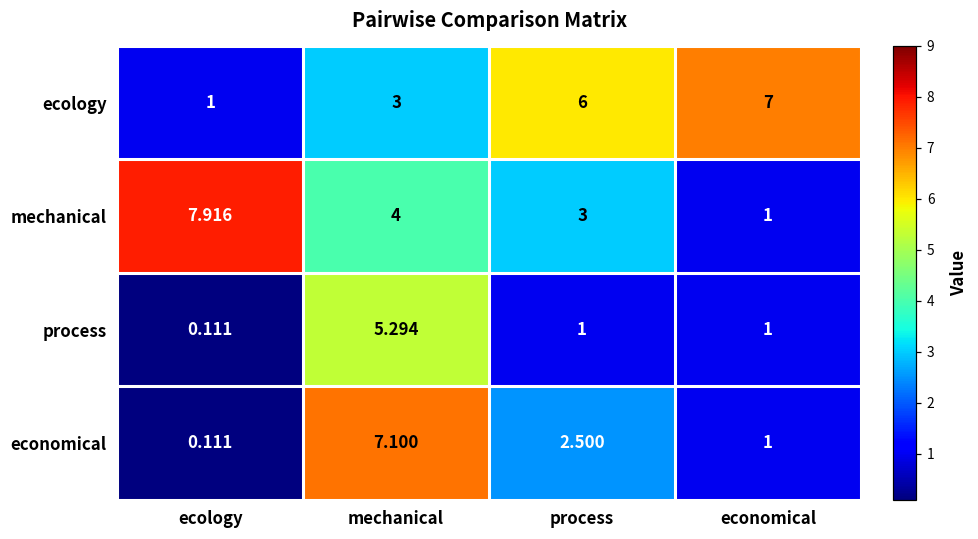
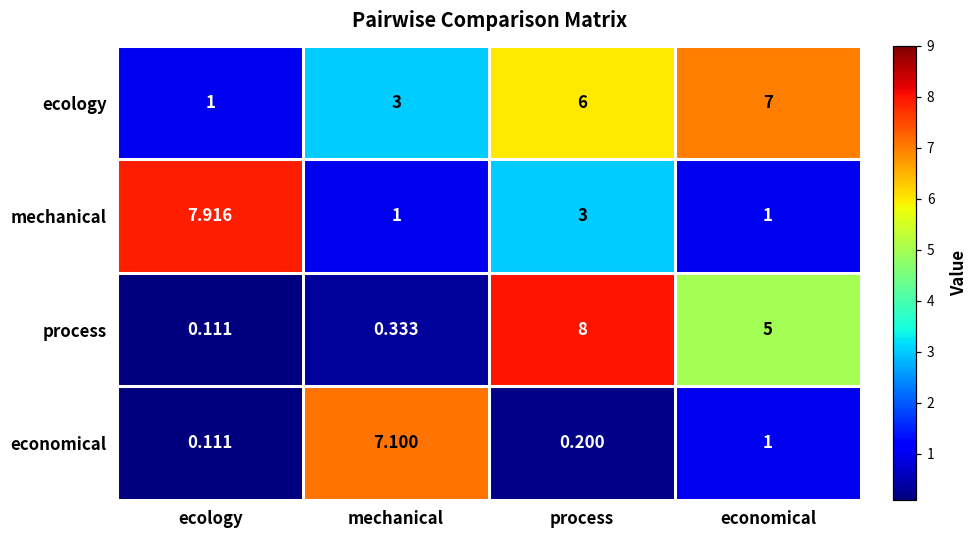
mechanical, mechanical: 4 -> 1
process, mechanical: 5.294 -> 0.333
process, process: 1 -> 8
process, economical: 1 -> 5
economical, process: 2.500 -> 0.200
